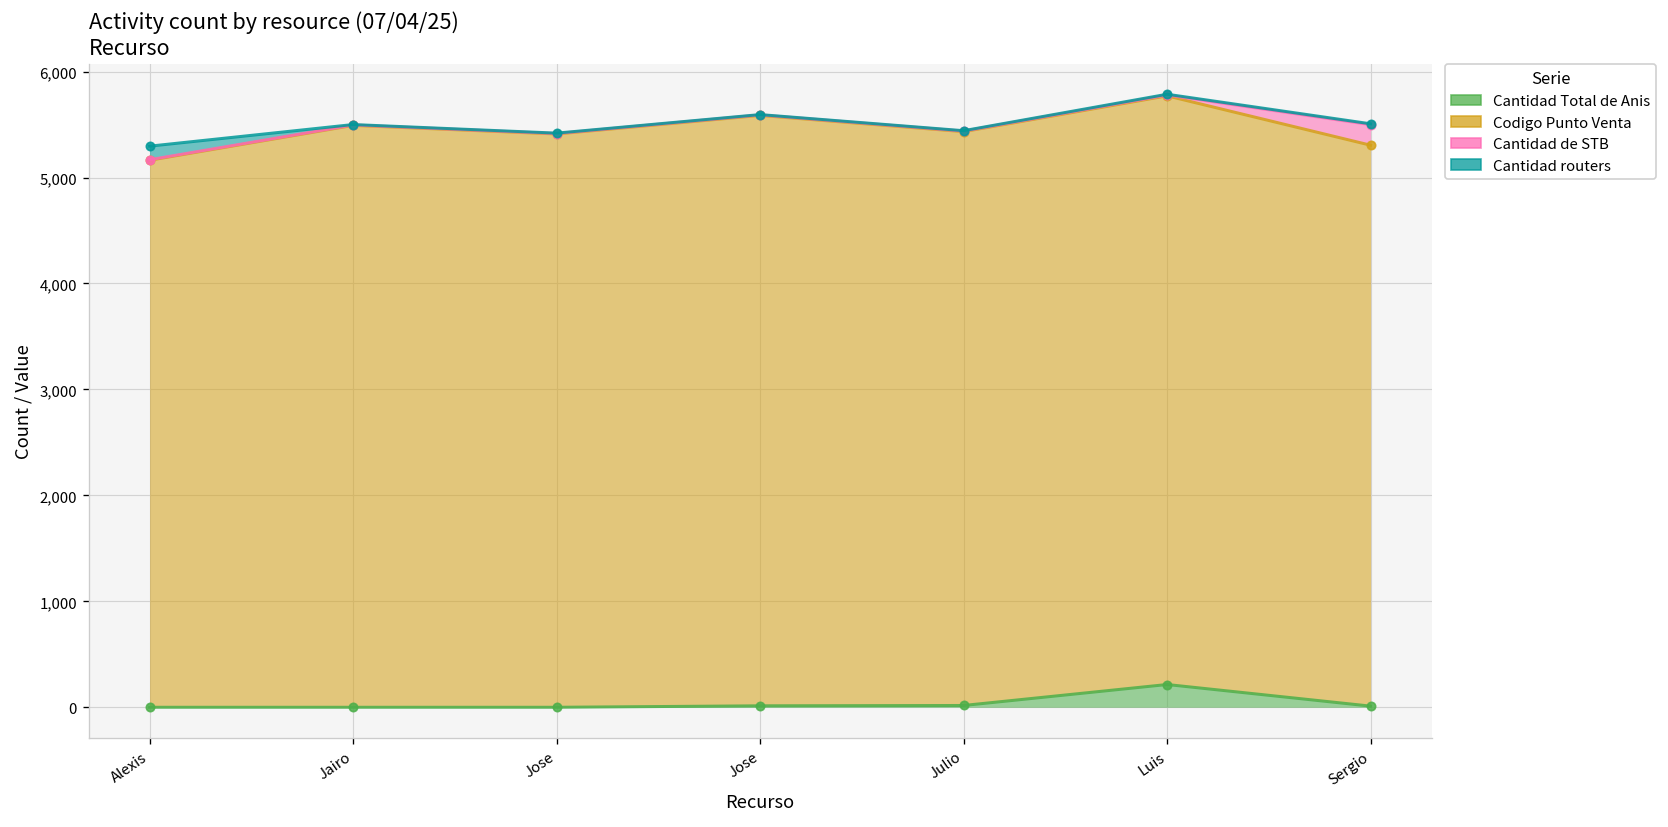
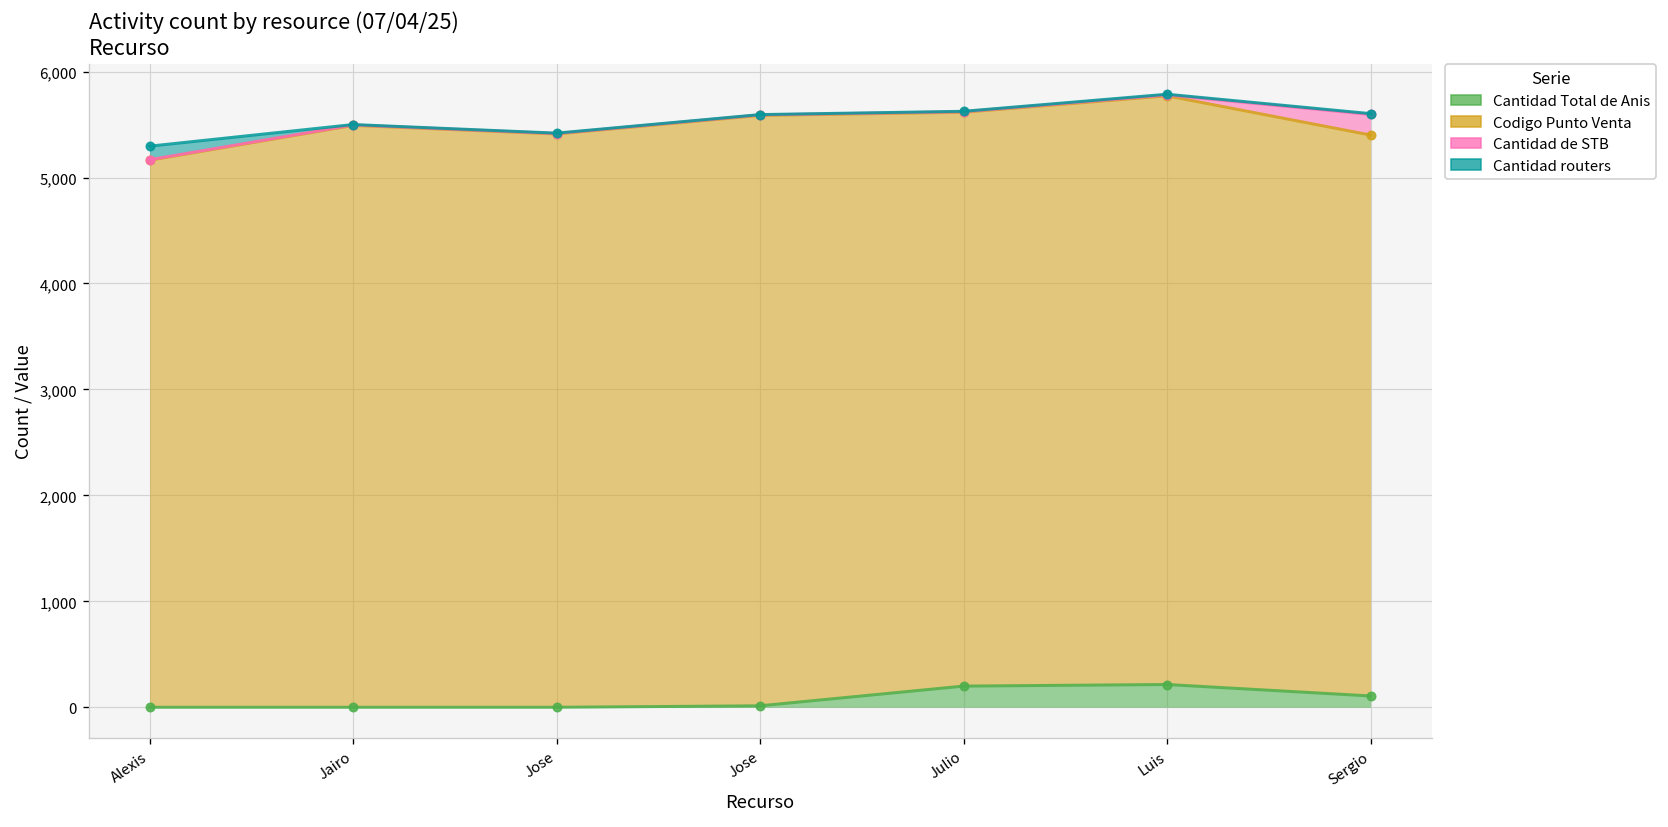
Cantidad Total de Anis, Julio: 0 -> 200
Cantidad Total de Anis, Sergio: 0 -> 100
